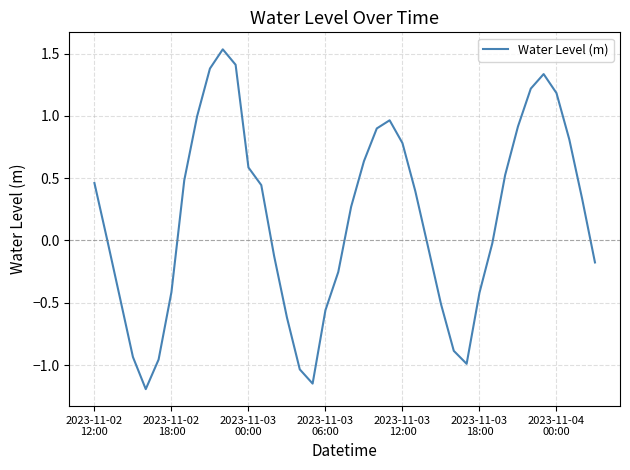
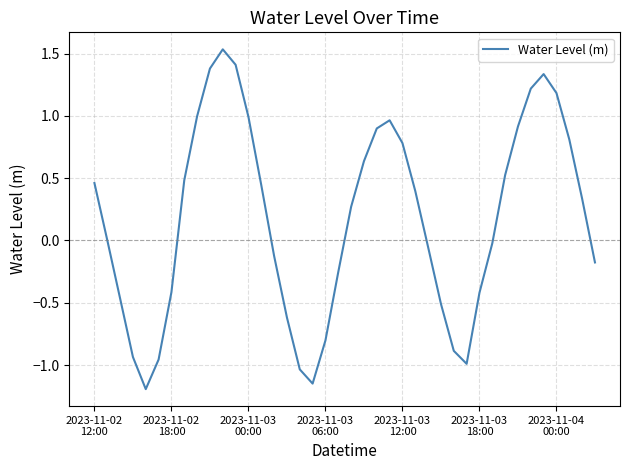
2023-11-03 00:00: 0.59 -> 0.99
2023-11-03 06:00: -0.56 -> -0.80
